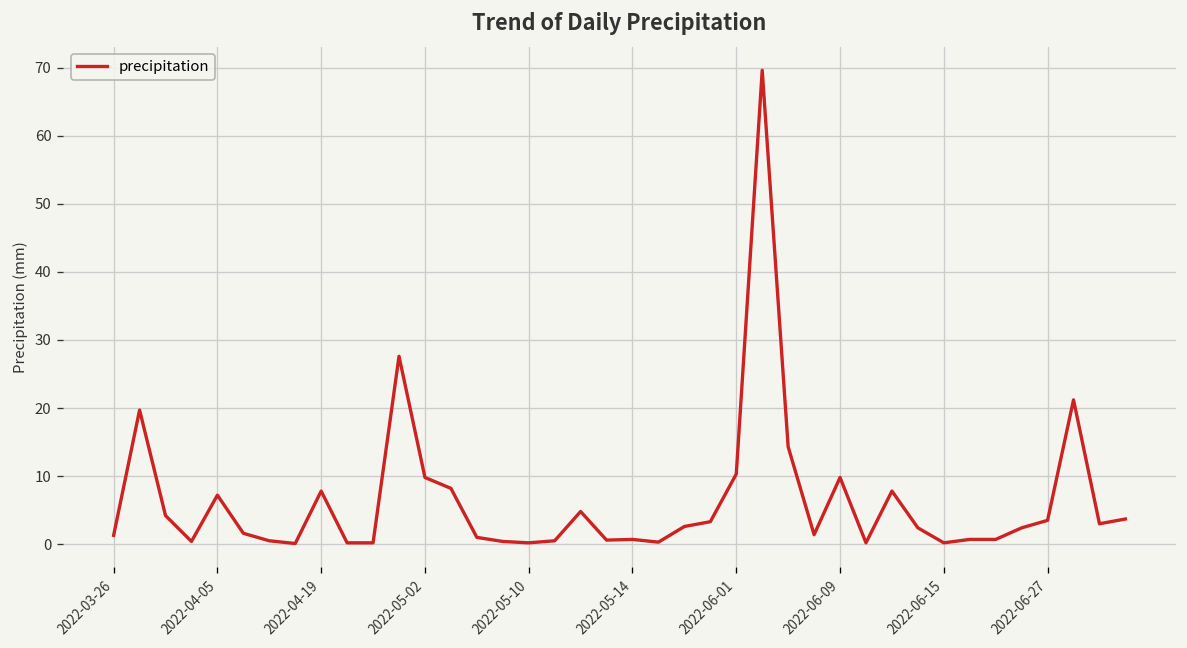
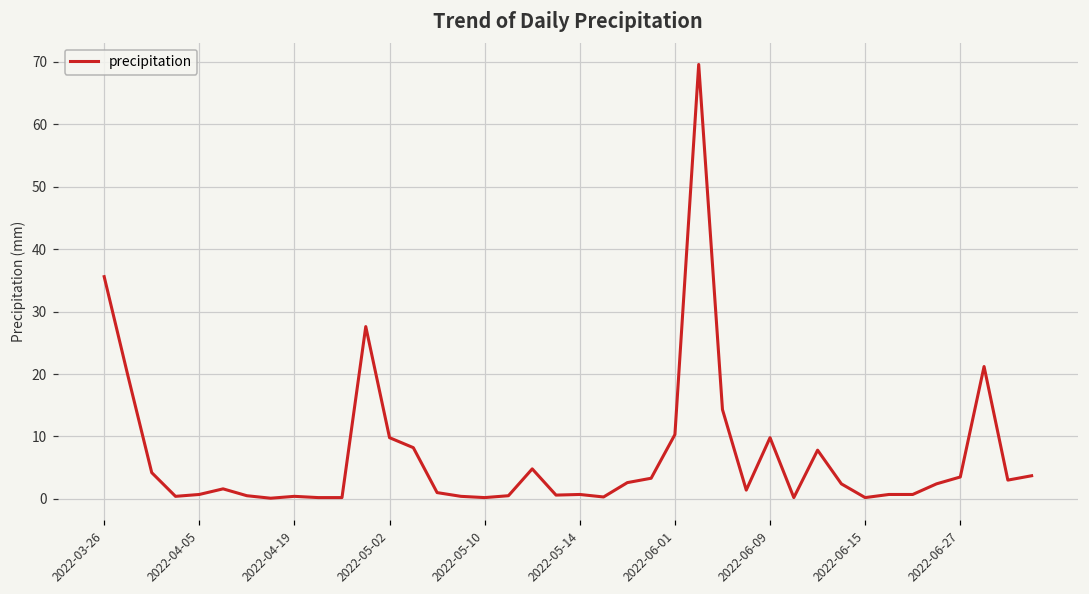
2022-03-26: 1 -> 36
2022-04-05: 7 -> 1
2022-04-19: 8 -> 0
